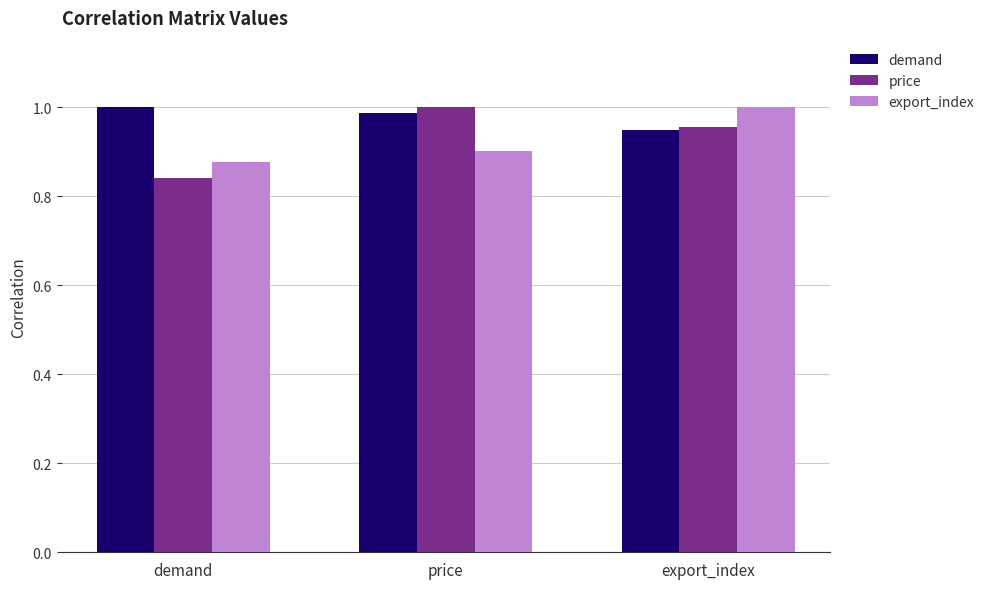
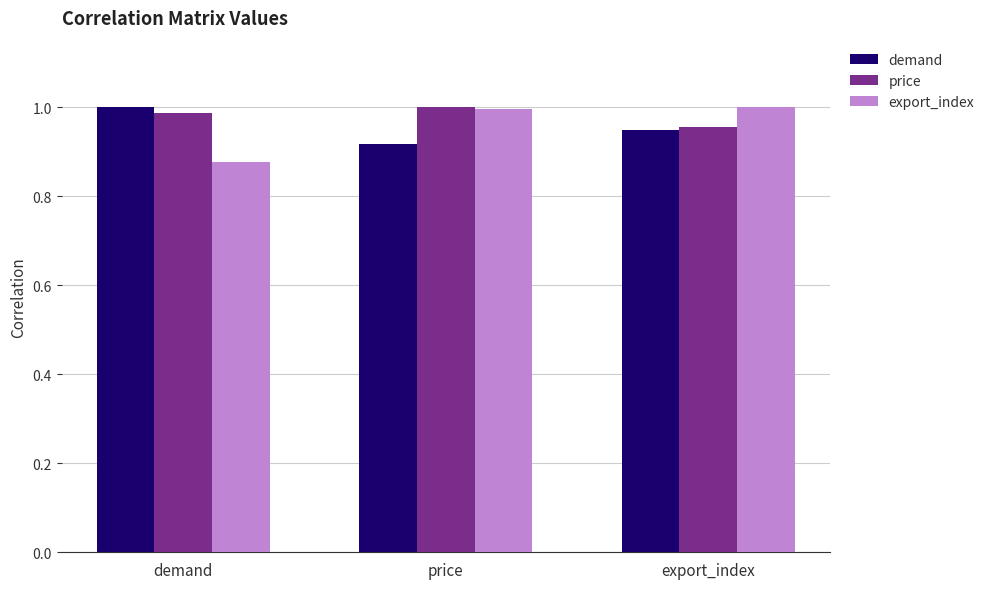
price, demand: 0.84 -> 0.99
demand, price: 0.99 -> 0.92
export_index, price: 0.90 -> 1.00
